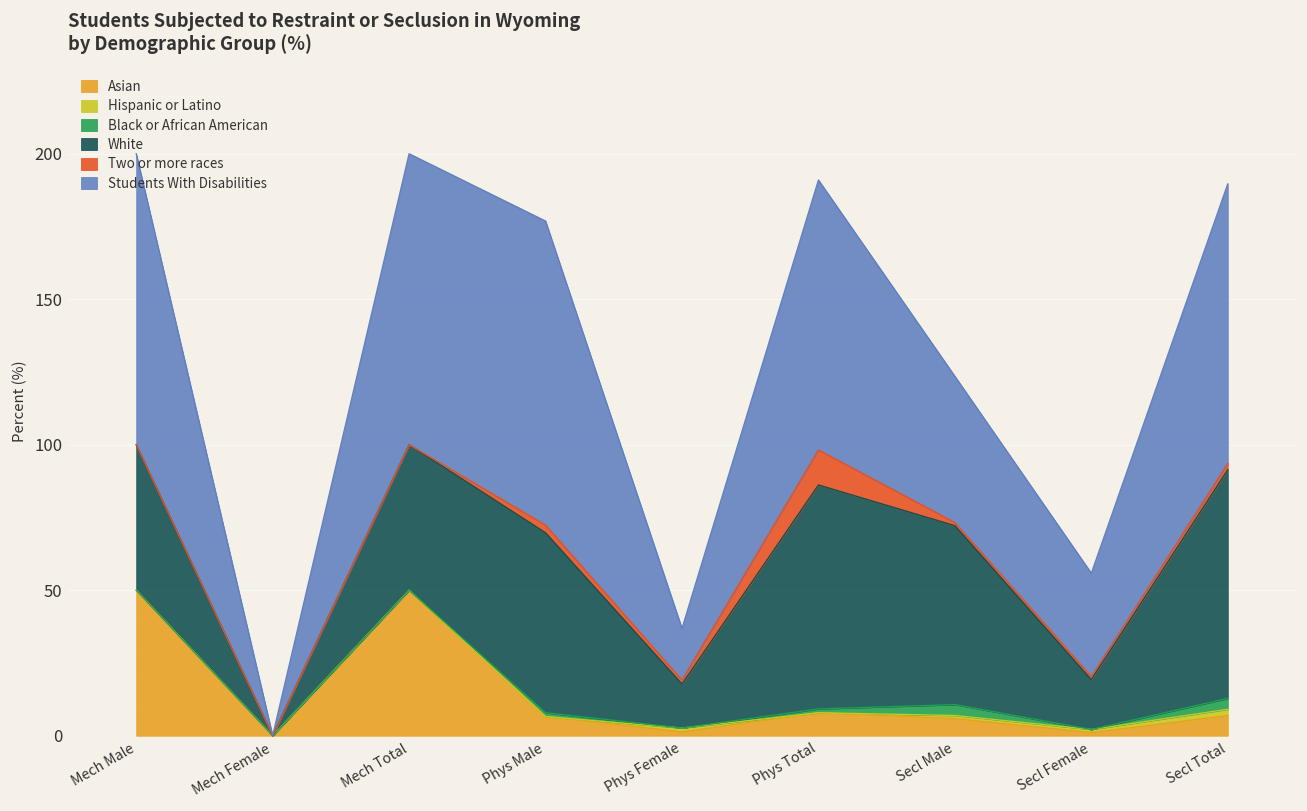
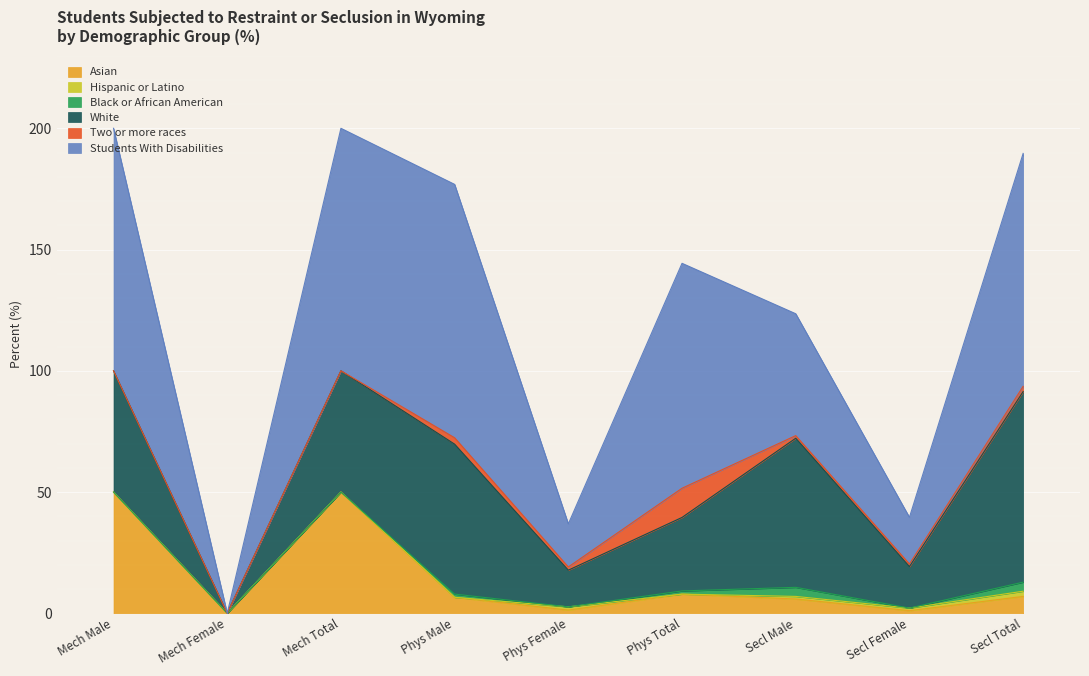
White, Phys Total: 77 -> 30
Students With Disabilities, Secl Female: 36 -> 19
